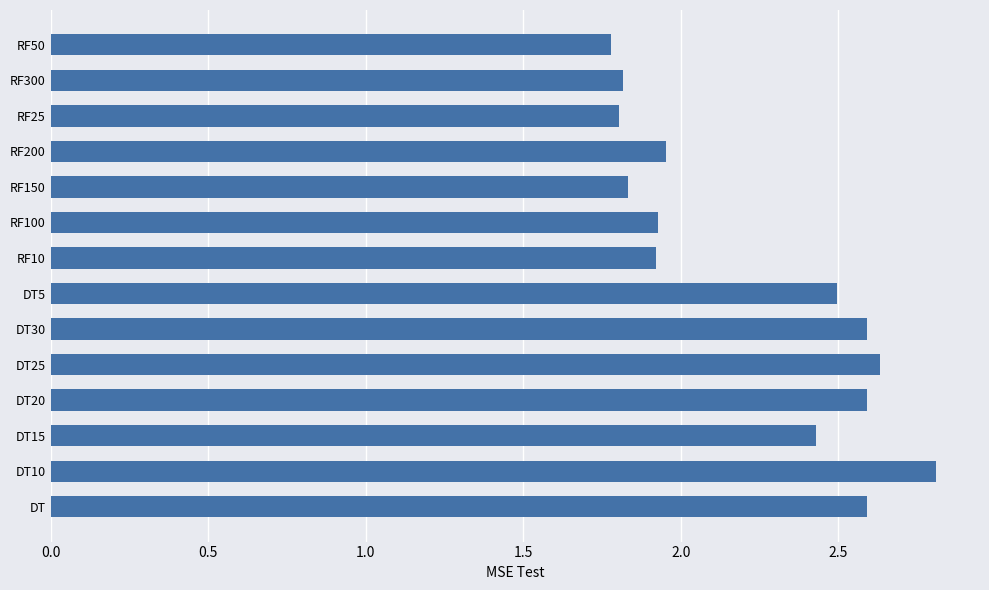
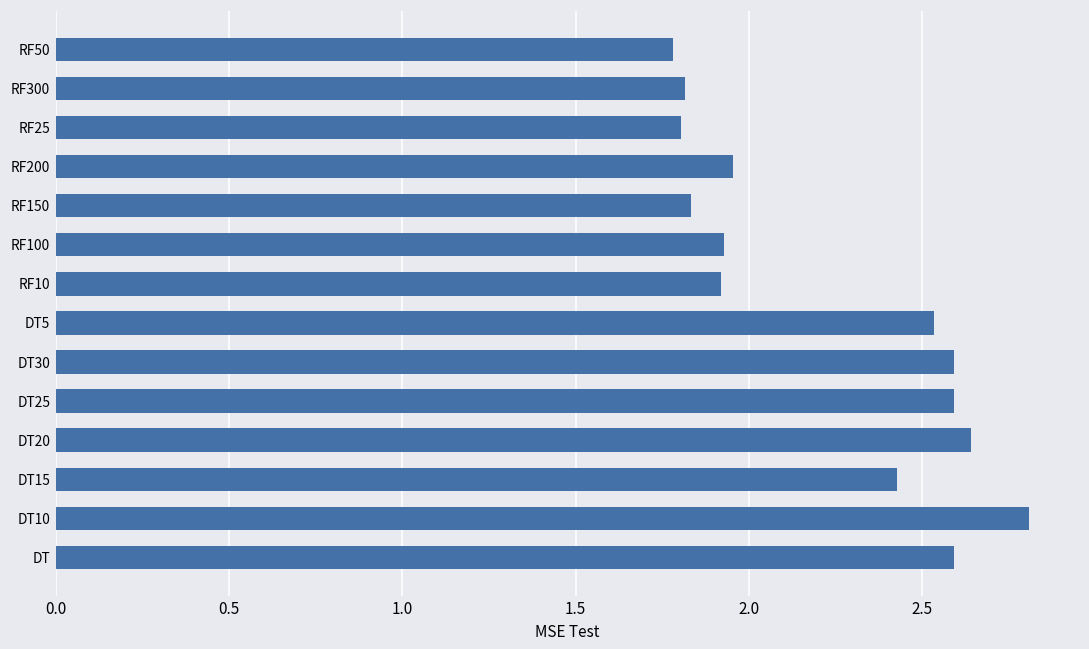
DT5: 2.49 -> 2.54
DT25: 2.63 -> 2.59
DT20: 2.59 -> 2.64
